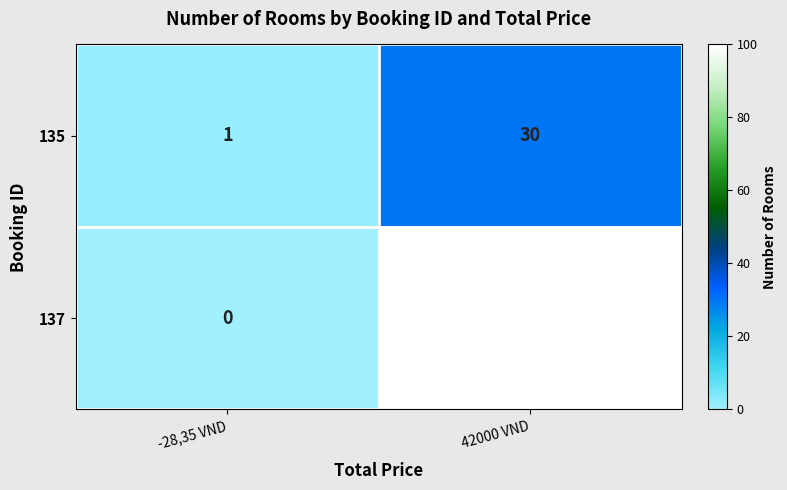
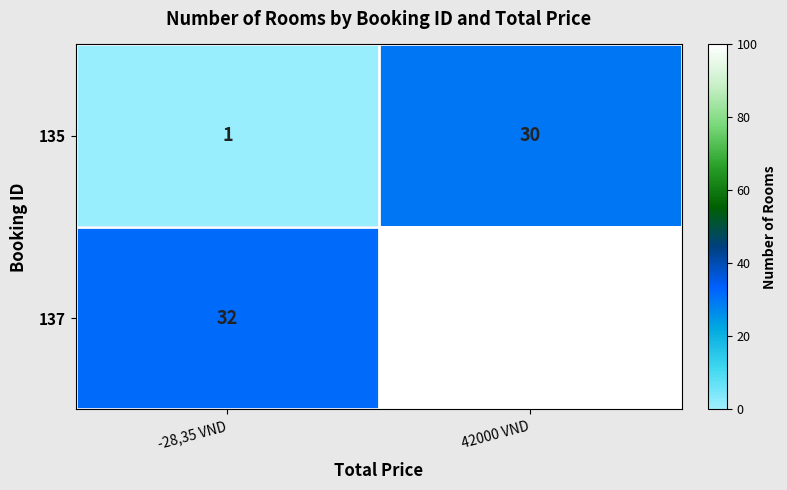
137, -28,35 VND: 0 -> 32
